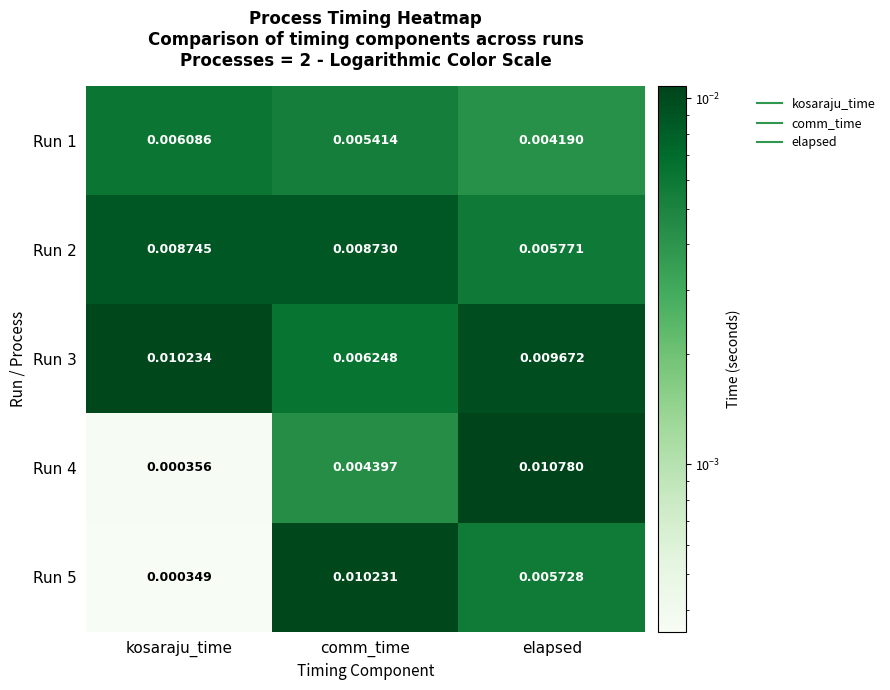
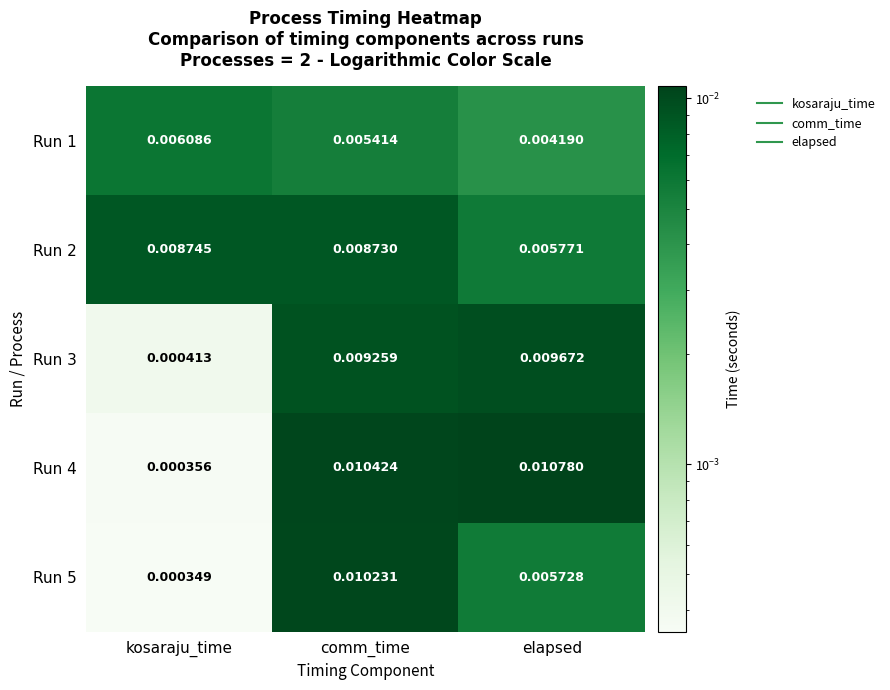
Run 3, kosaraju_time: 0.010234 -> 0.000413
Run 3, comm_time: 0.006248 -> 0.009259
Run 4, comm_time: 0.004397 -> 0.010424
